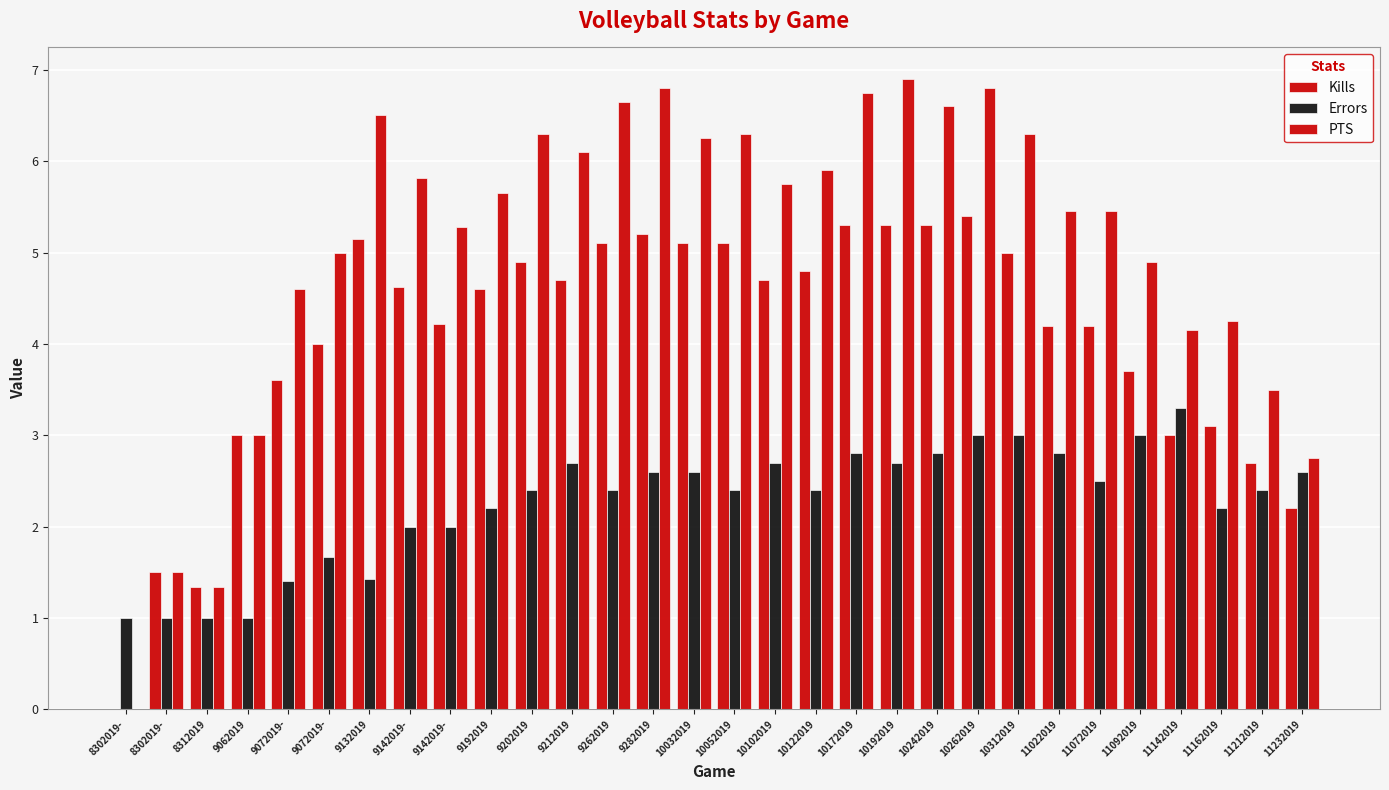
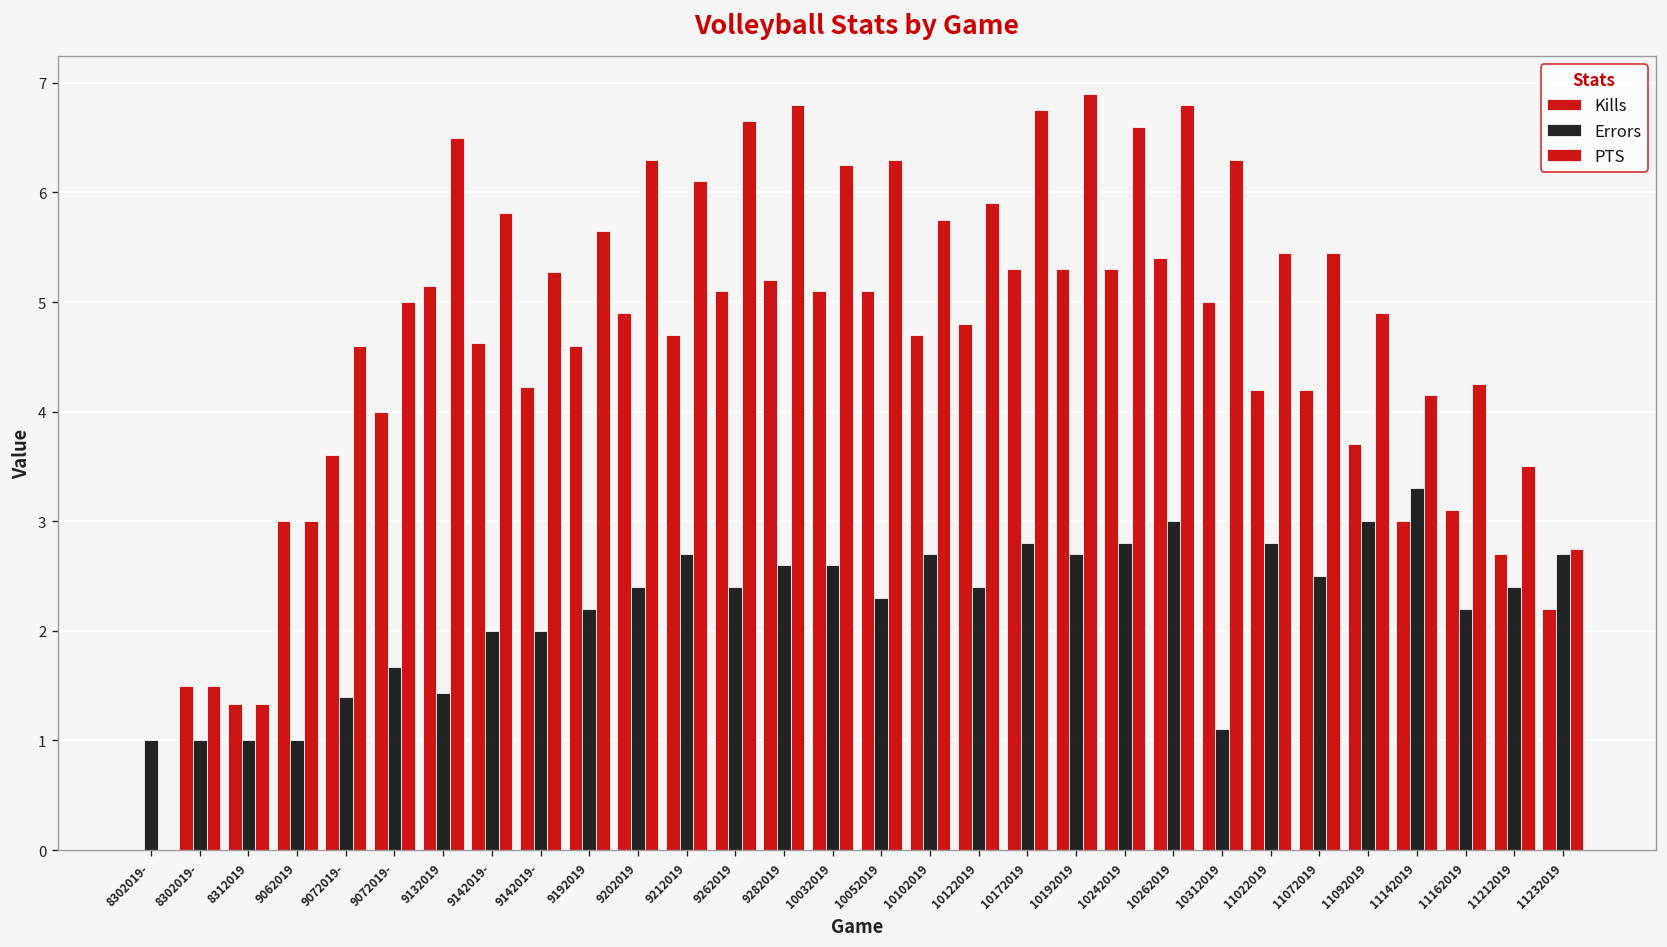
Errors, 10052019: 2.4 -> 2.3
Errors, 10312019: 3.0 -> 1.1
Errors, 11232019: 2.6 -> 2.7
